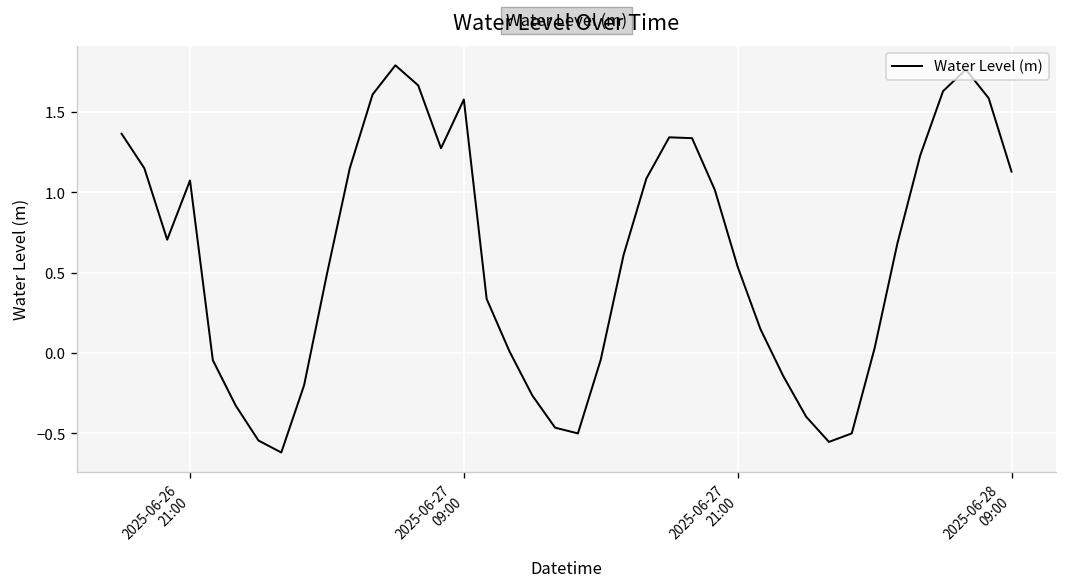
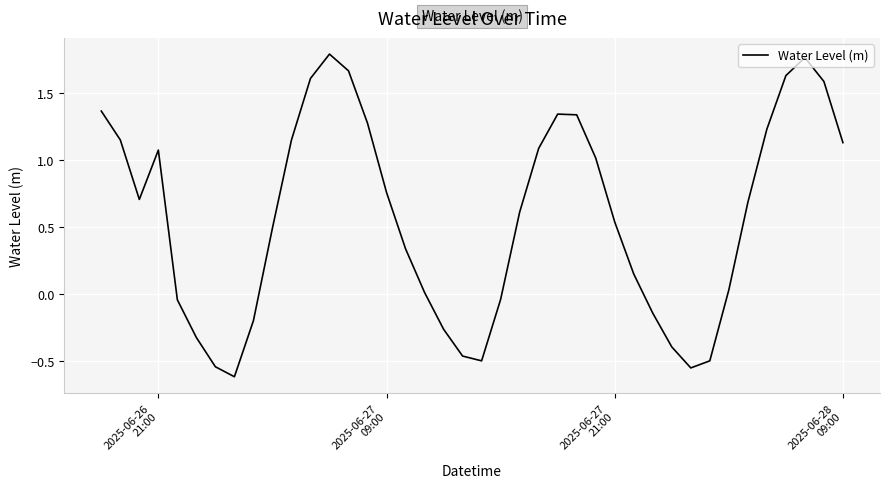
2025-06-27 09:00: 1.58 -> 0.76
